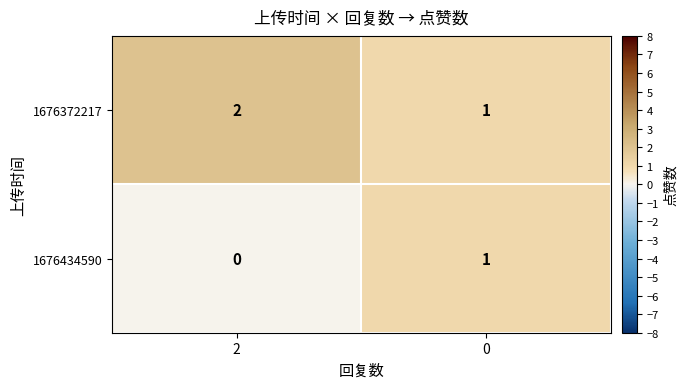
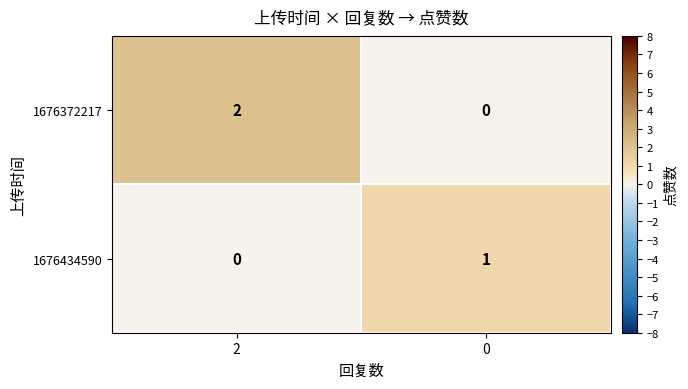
1676372217, 0: 1 -> 0
